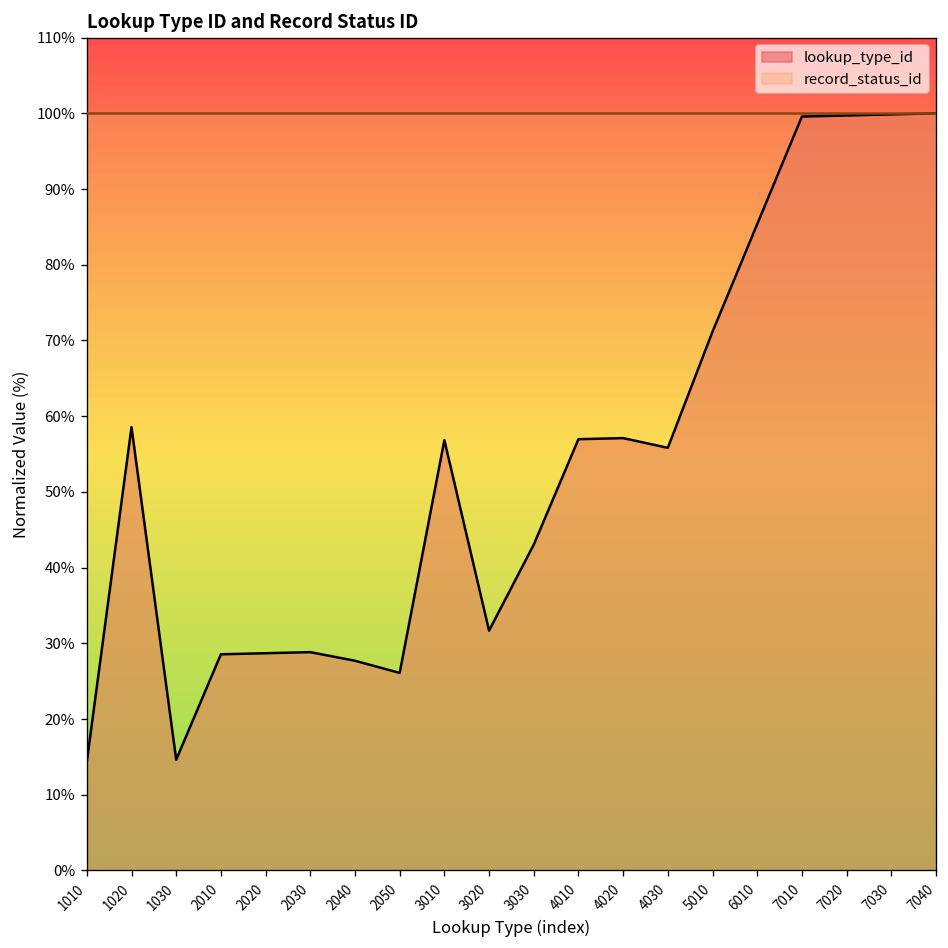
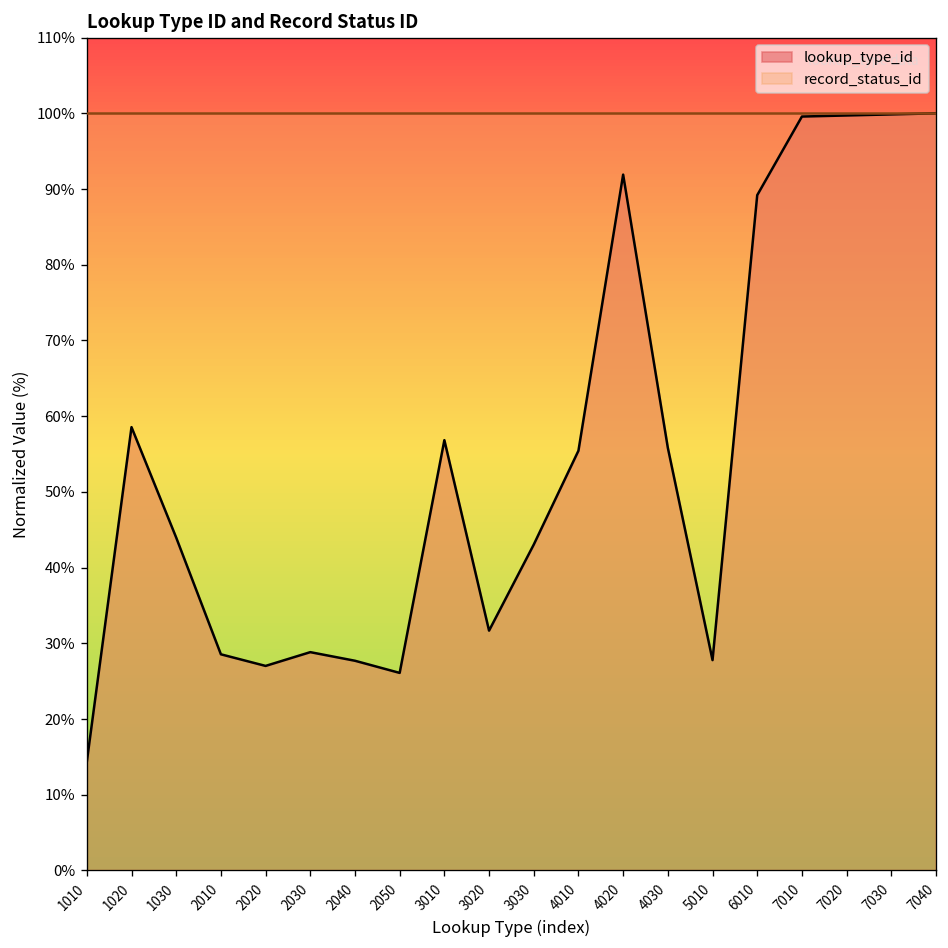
lookup_type_id, 1030: 15% -> 44%
lookup_type_id, 2020: 29% -> 27%
lookup_type_id, 4010: 57% -> 55%
lookup_type_id, 4020: 57% -> 92%
lookup_type_id, 5010: 71% -> 28%
lookup_type_id, 6010: 85% -> 89%
